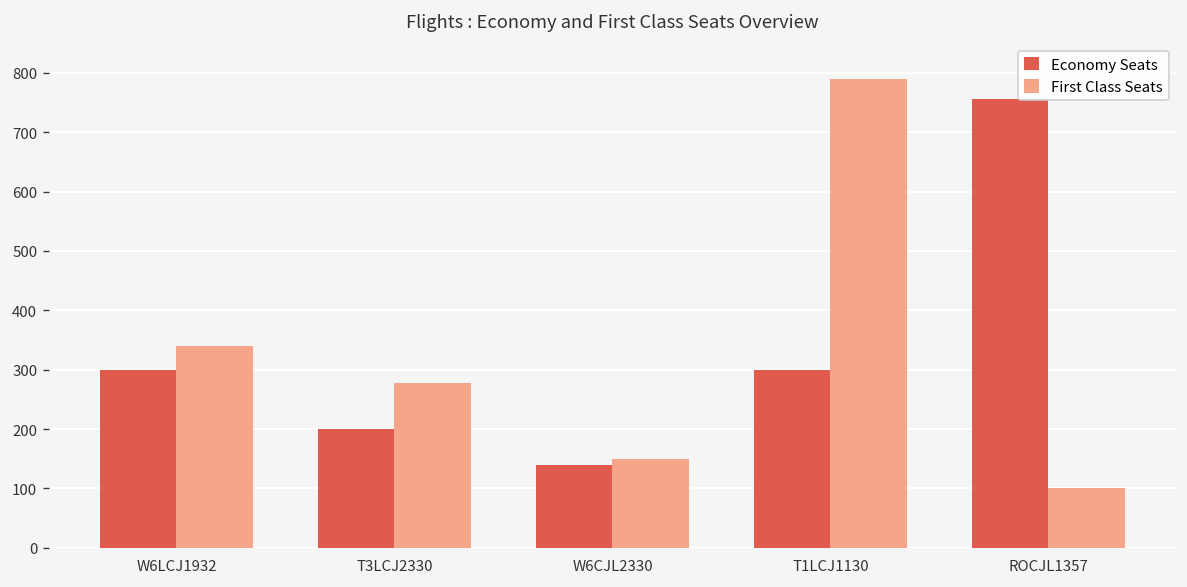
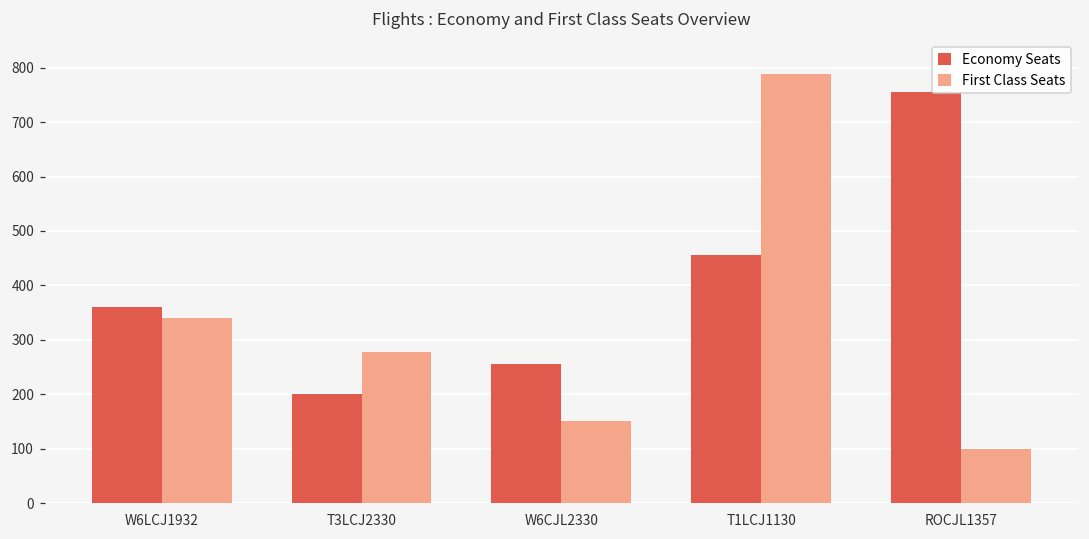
Economy Seats, W6LCJ1932: 300 -> 360
Economy Seats, W6CJL2330: 140 -> 260
Economy Seats, T1LCJ1130: 300 -> 460
